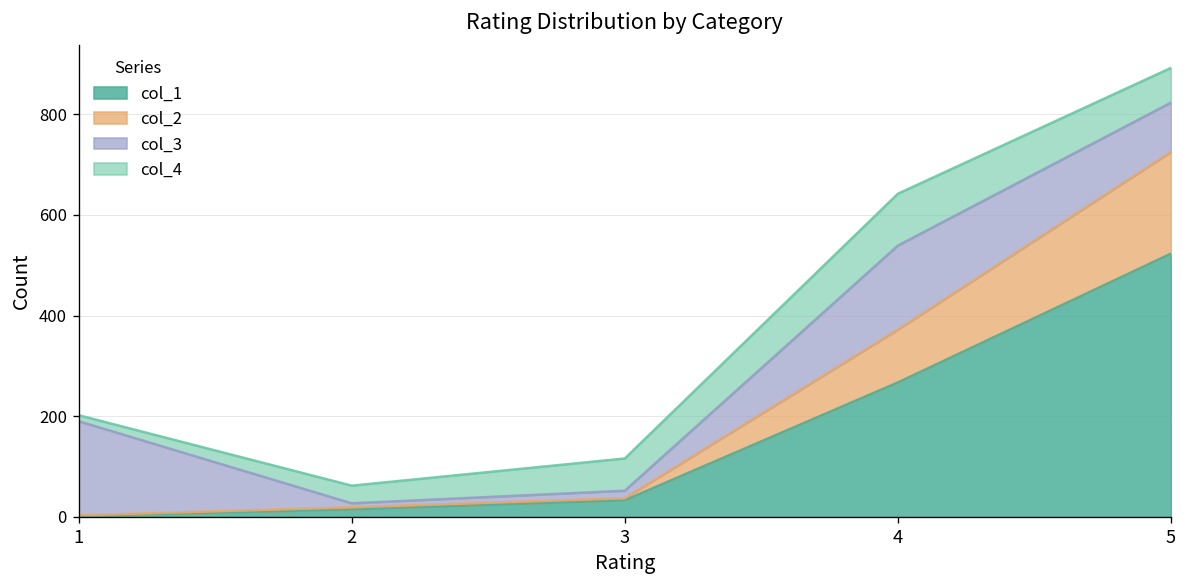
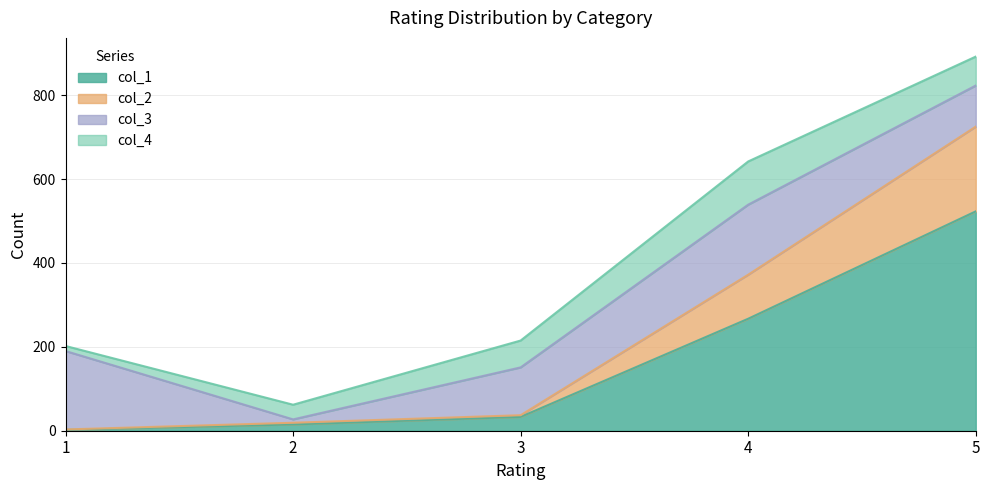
col_3, 3: 20 -> 110
